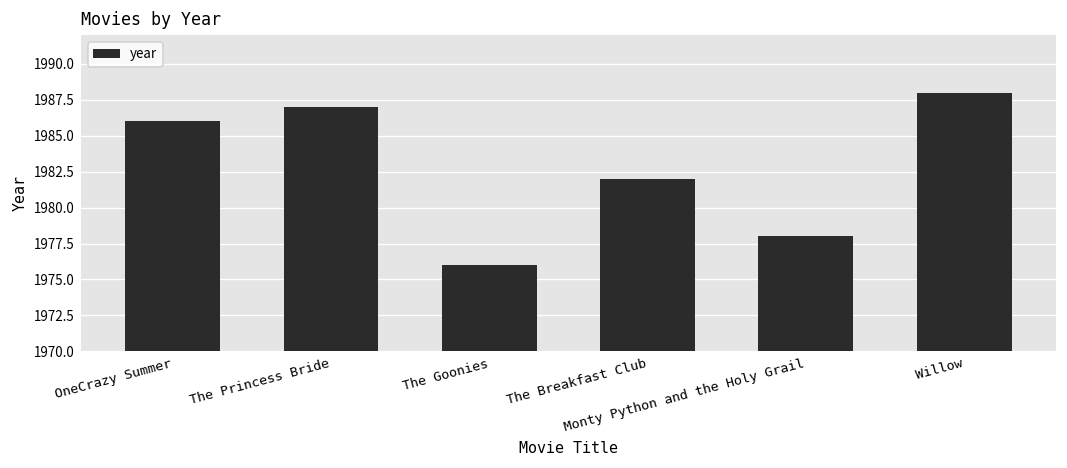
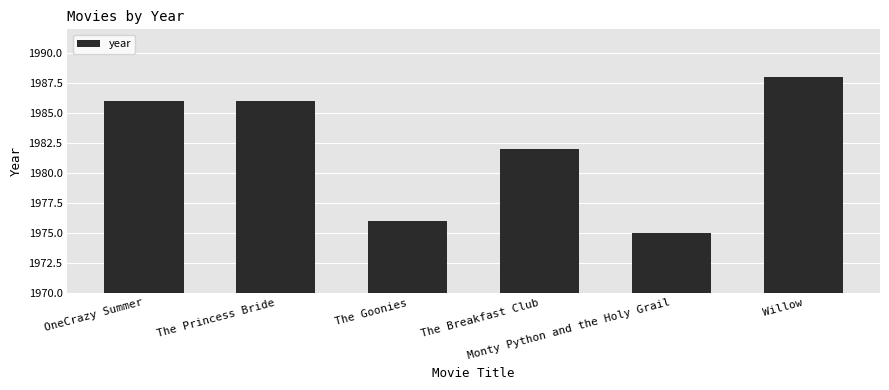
The Princess Bride: 1987 -> 1986
Monty Python and the Holy Grail: 1978 -> 1975
